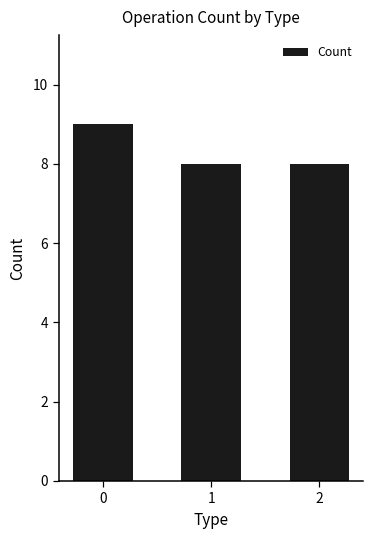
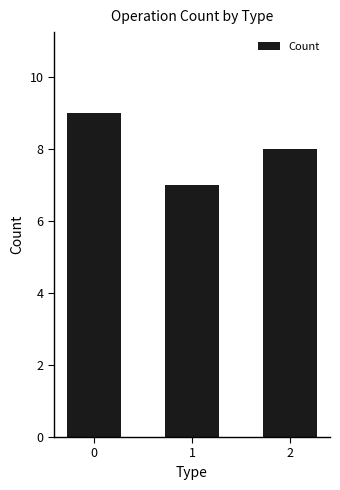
1: 8 -> 7
